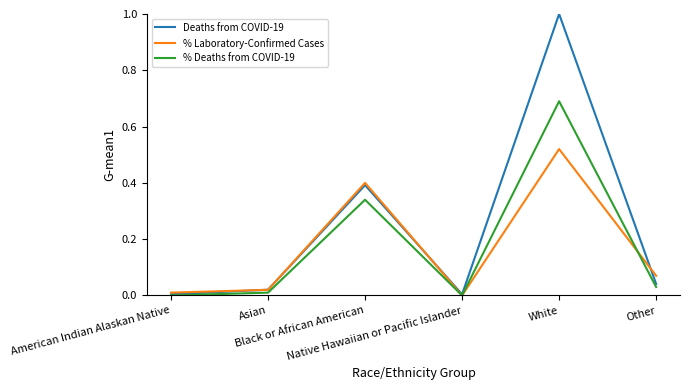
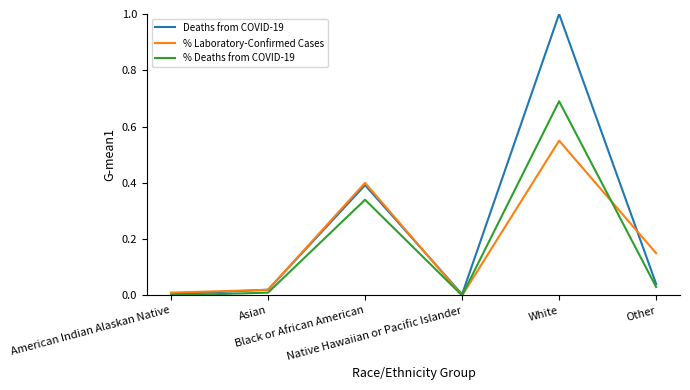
% Laboratory-Confirmed Cases, White: 0.52 -> 0.55
% Laboratory-Confirmed Cases, Other: 0.07 -> 0.15
